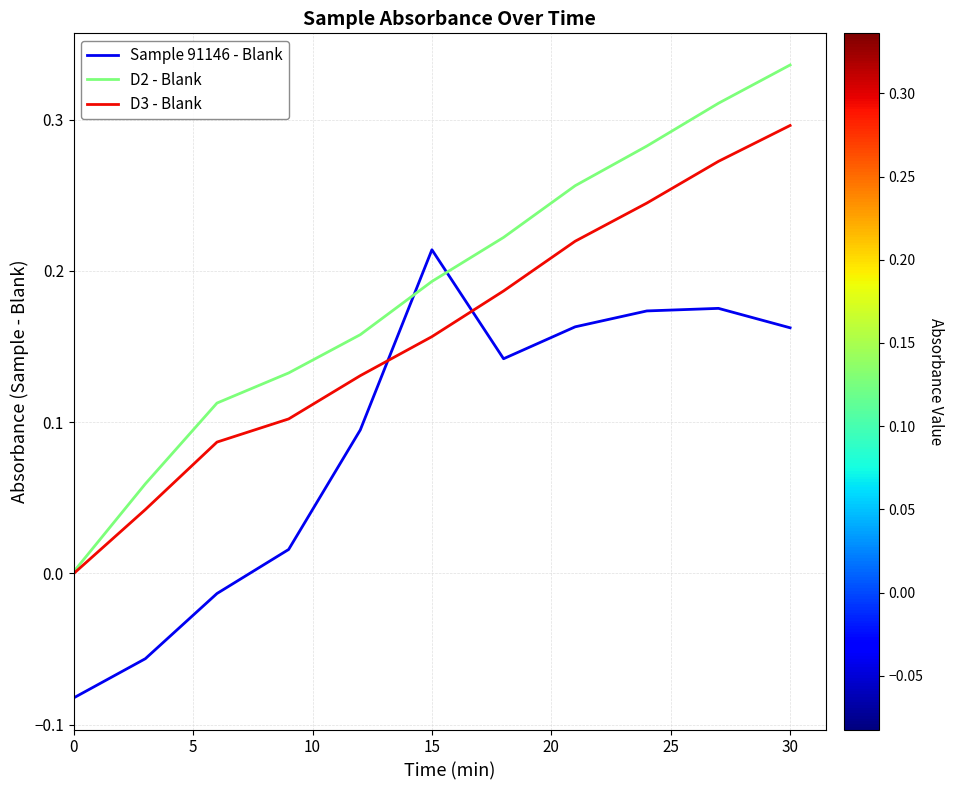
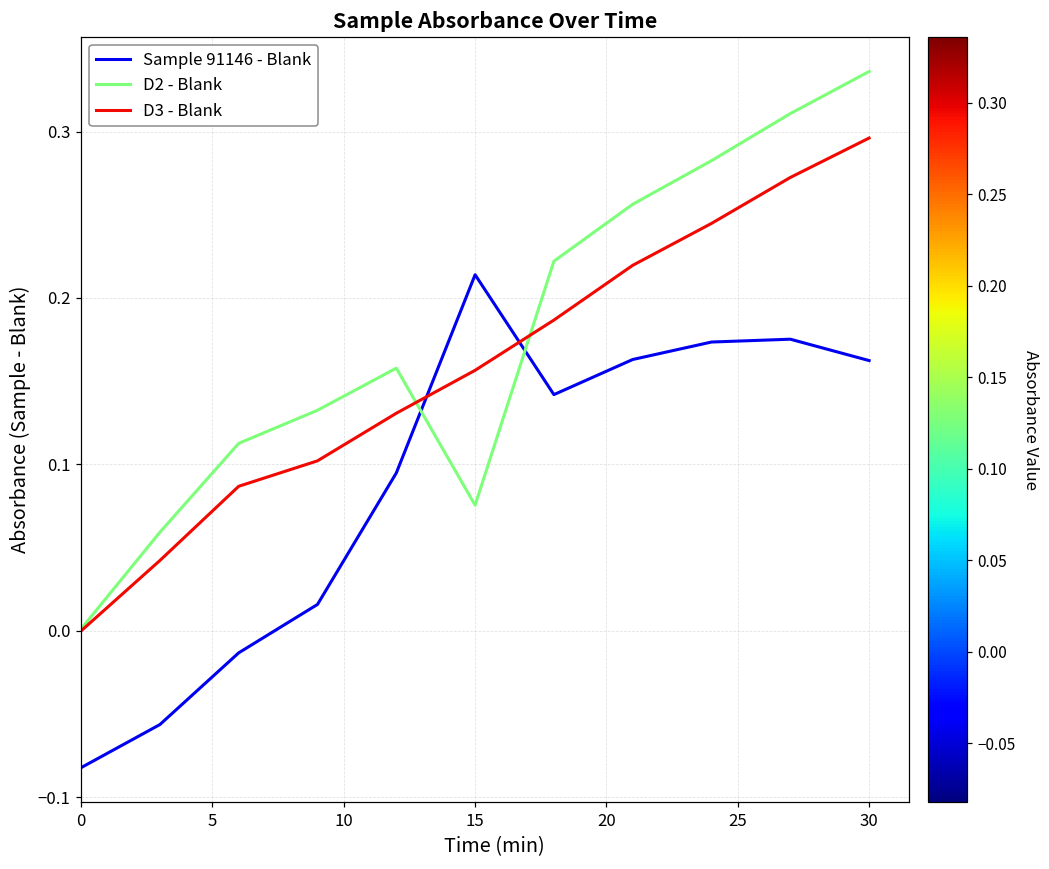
D2 - Blank, 15: 0.193 -> 0.075
